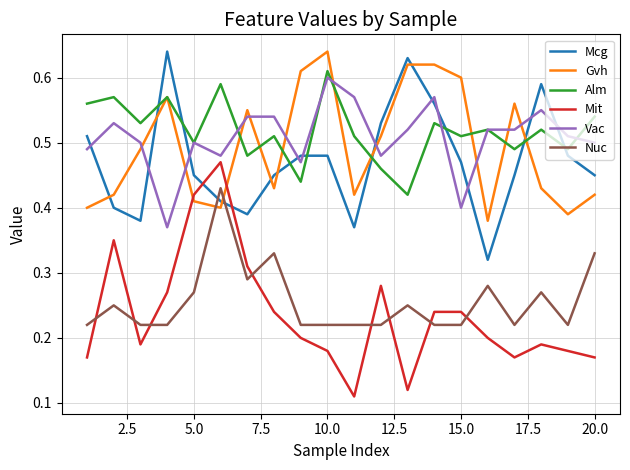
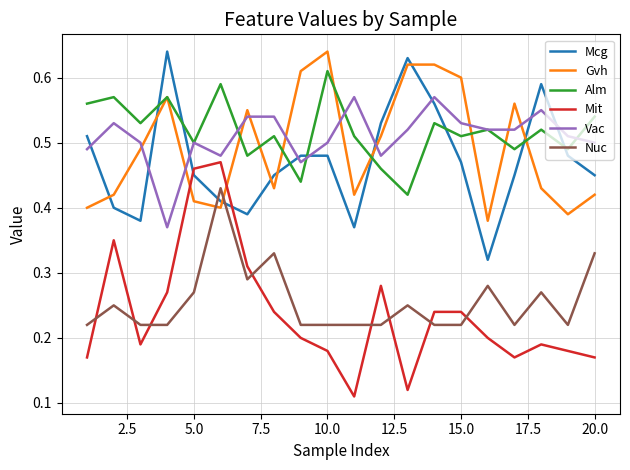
Mit, 5.0: 0.42 -> 0.46
Vac, 10.0: 0.6 -> 0.5
Vac, 15.0: 0.40 -> 0.53
